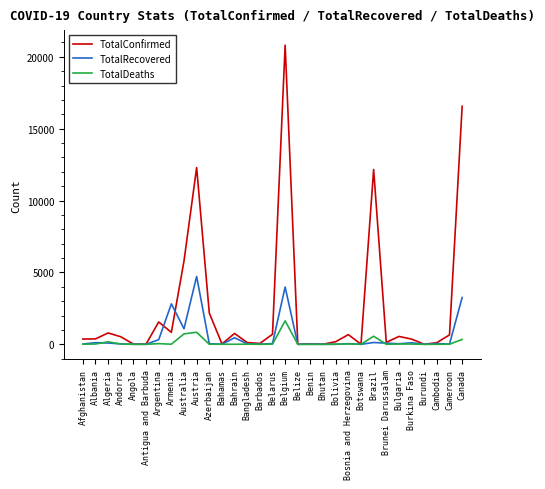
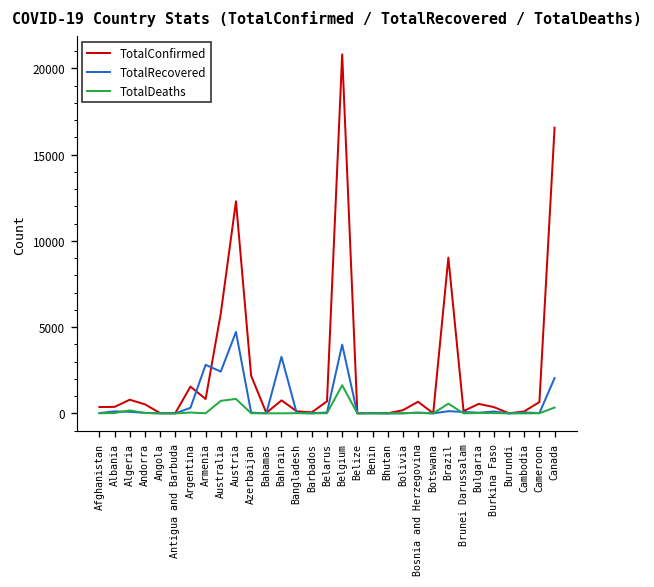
TotalRecovered, Australia: 1100 -> 2400
TotalRecovered, Bahrain: 500 -> 3300
TotalConfirmed, Brazil: 12200 -> 9000
TotalRecovered, Canada: 3300 -> 2000
